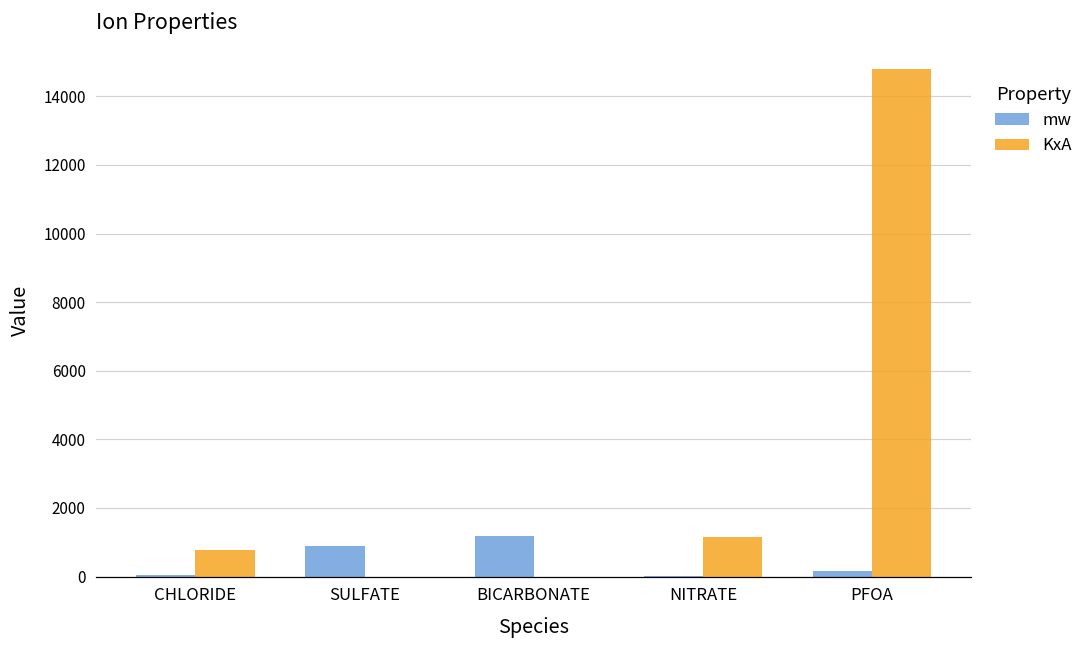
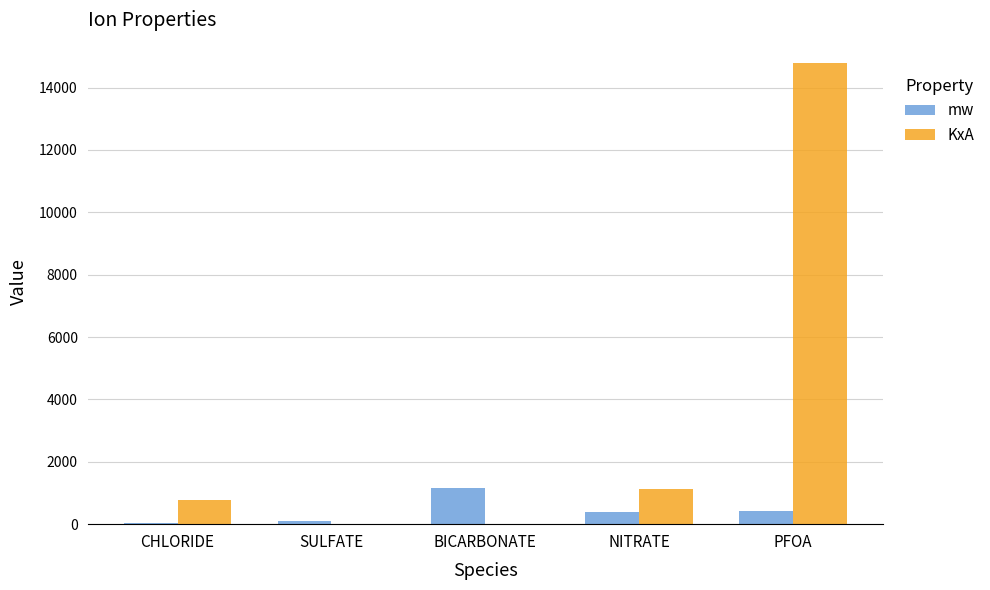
mw, SULFATE: 900 -> 100
mw, NITRATE: 0 -> 400
mw, PFOA: 200 -> 400
